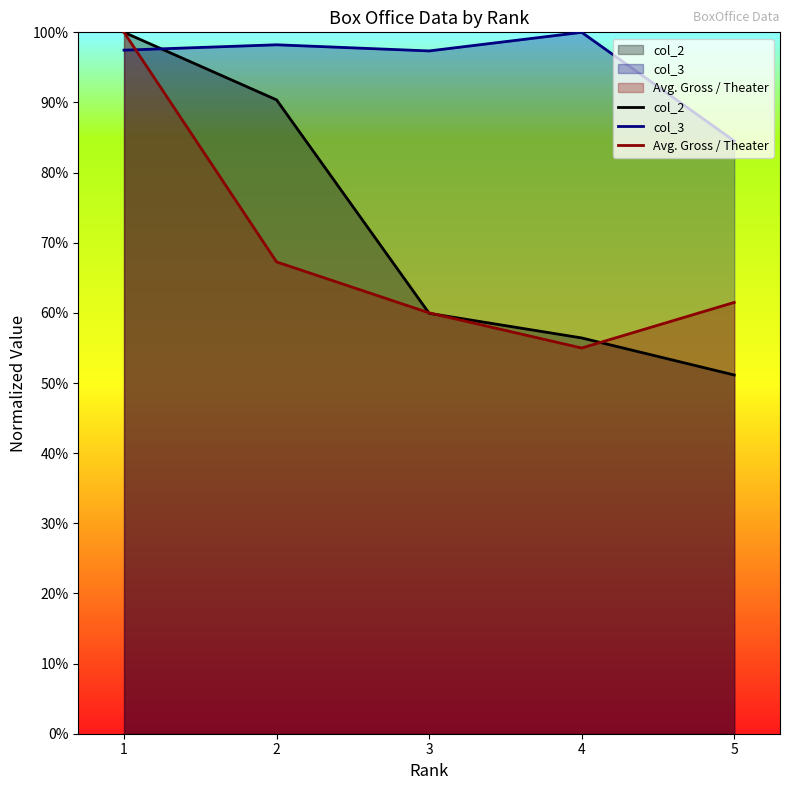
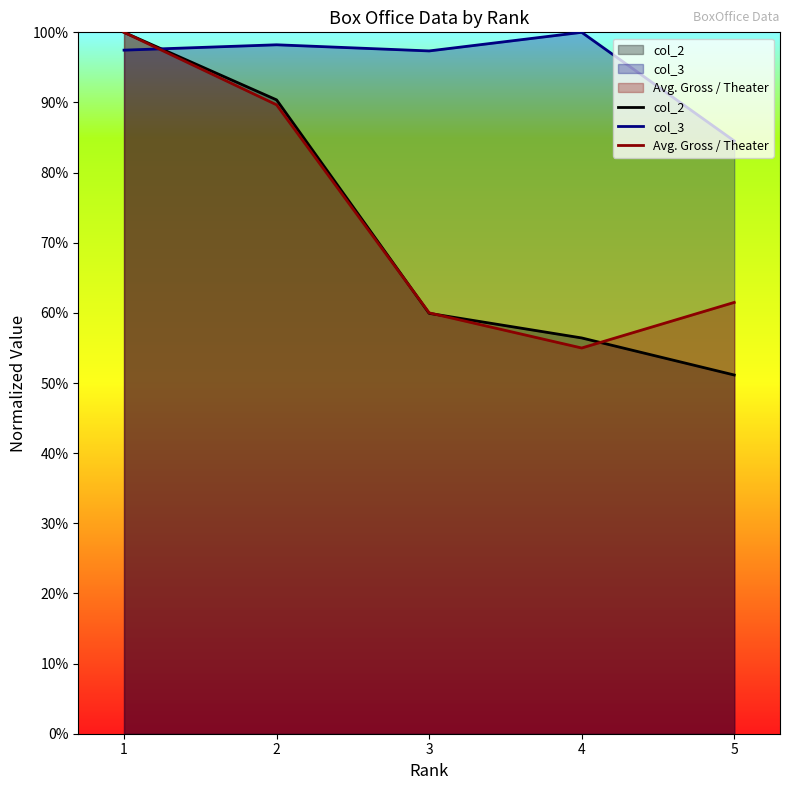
Avg. Gross / Theater, 2: 67% -> 90%
